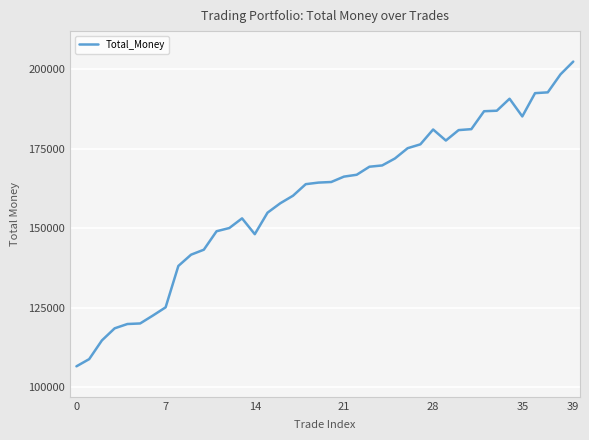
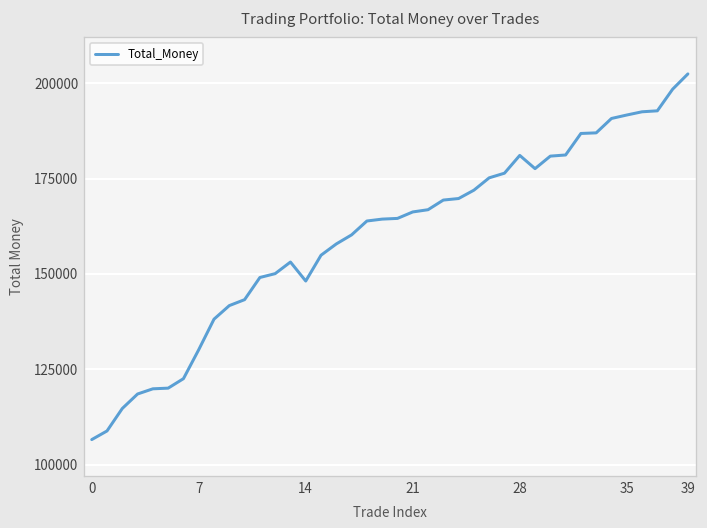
7: 125000 -> 130000
35: 185000 -> 192000
